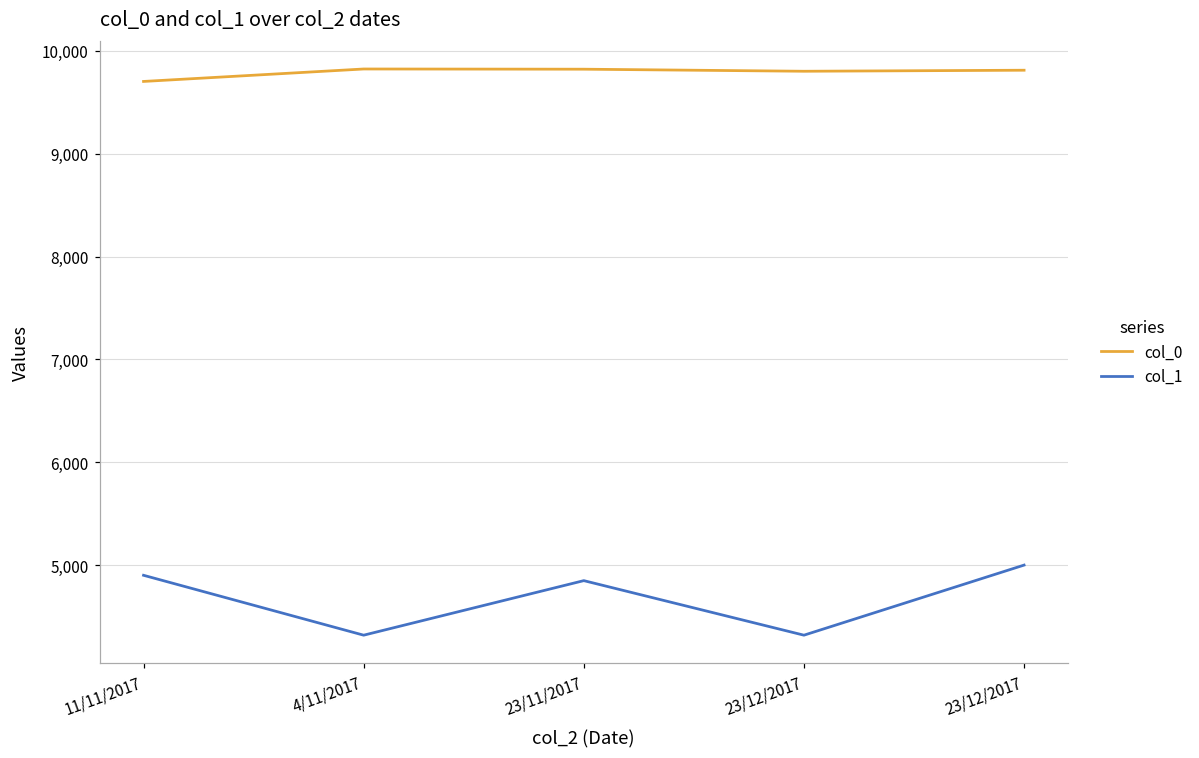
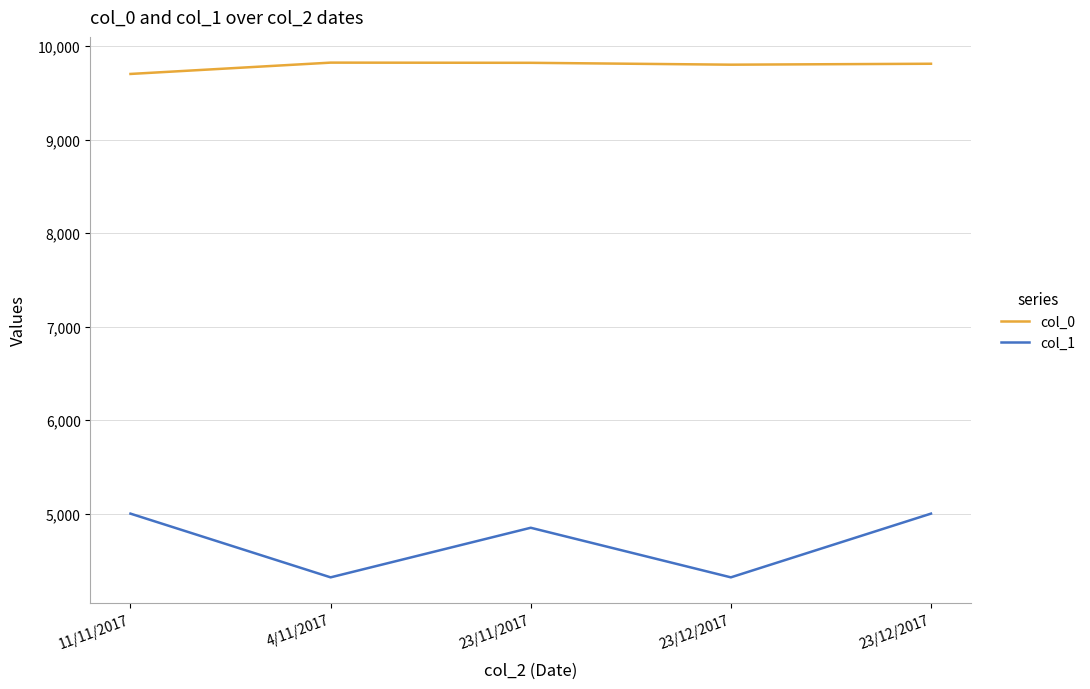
col_1, 11/11/2017: 4,900 -> 5,000
